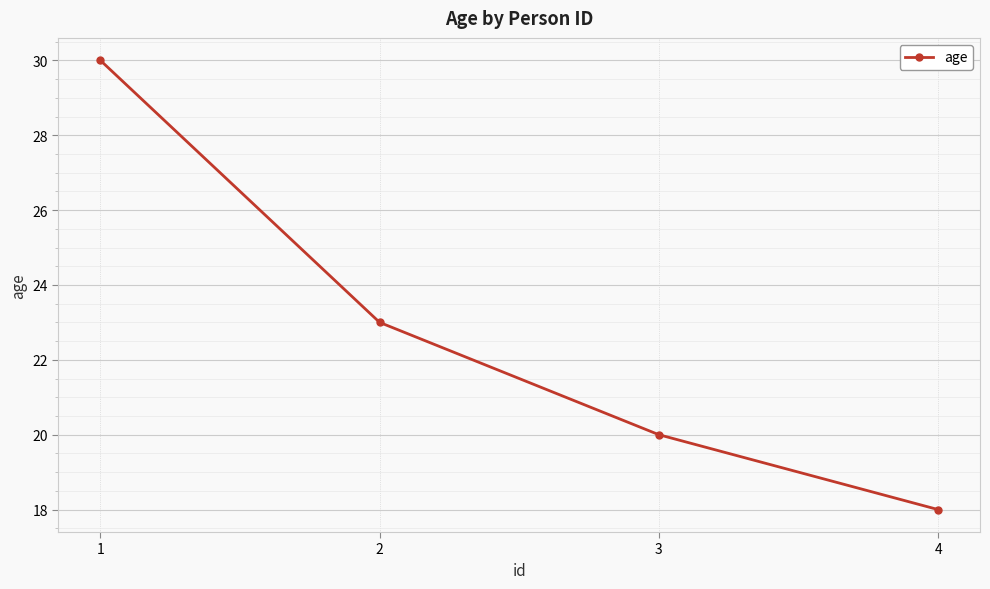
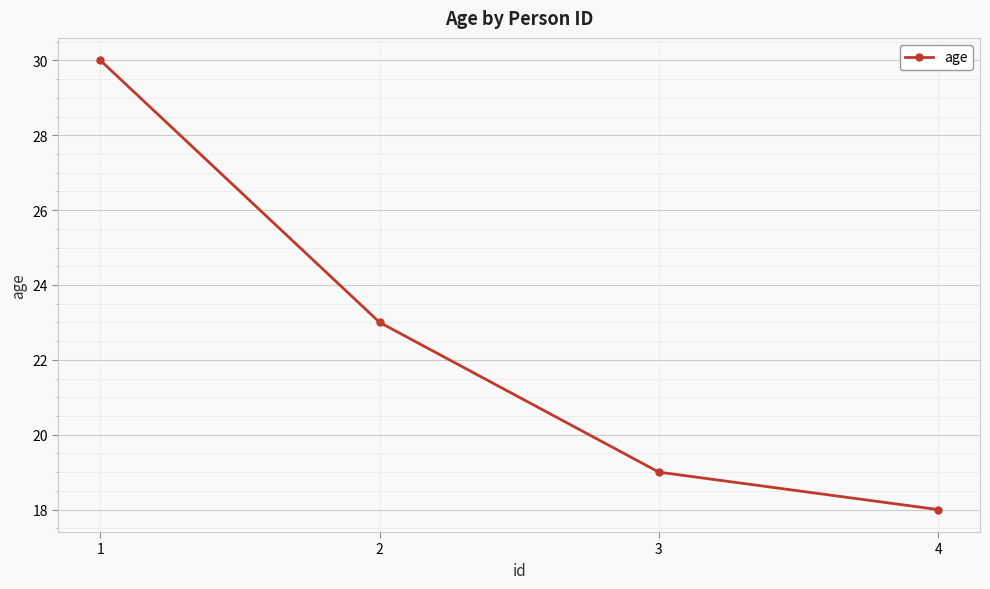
3: 20 -> 19
